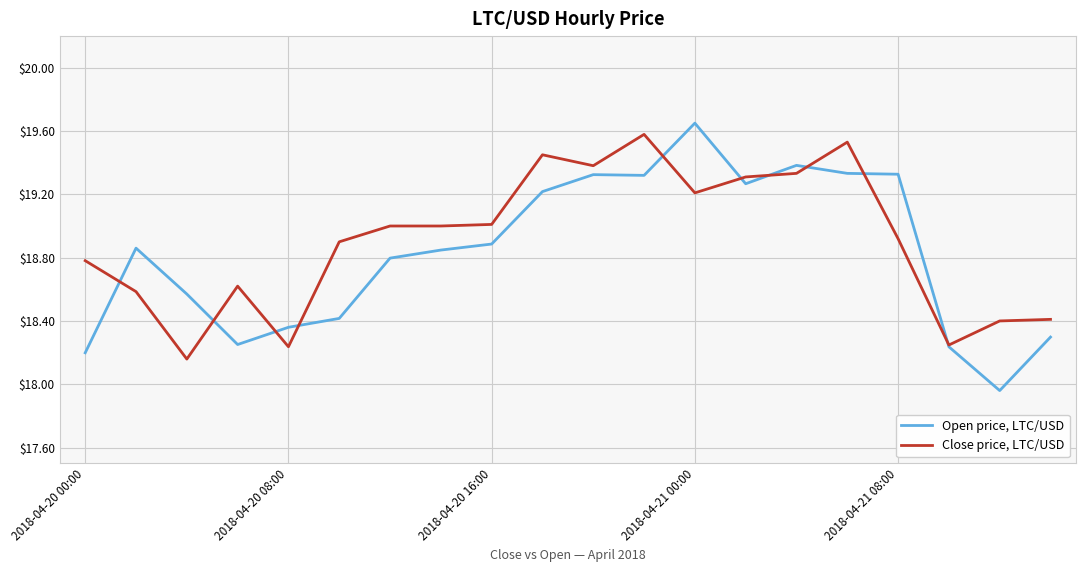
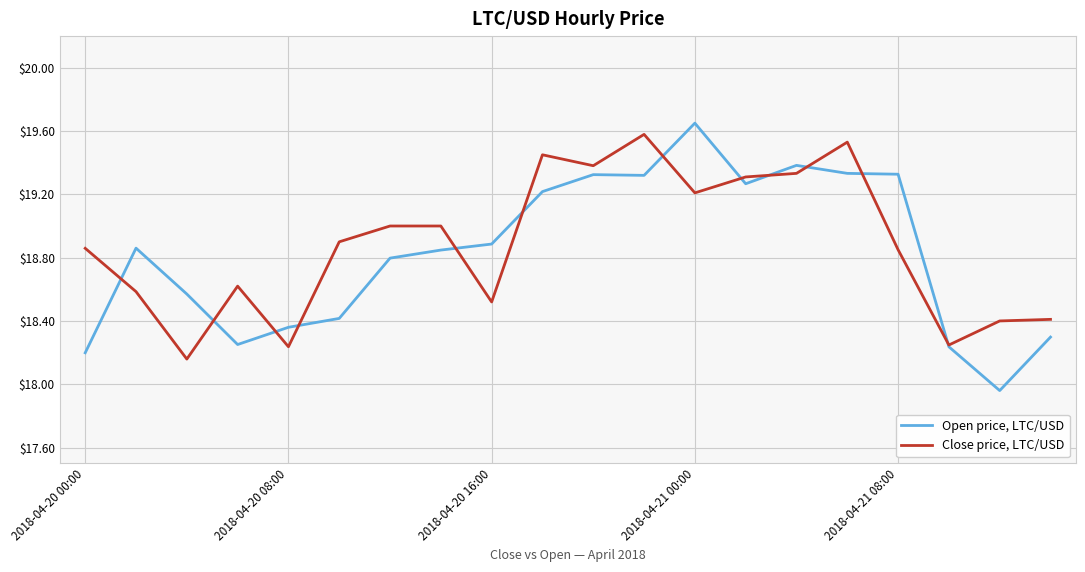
Close price, LTC/USD, 2018-04-20 00:00: $18.78 -> $18.86
Close price, LTC/USD, 2018-04-20 16:00: $19.01 -> $18.52
Close price, LTC/USD, 2018-04-21 08:00: $18.92 -> $18.85
